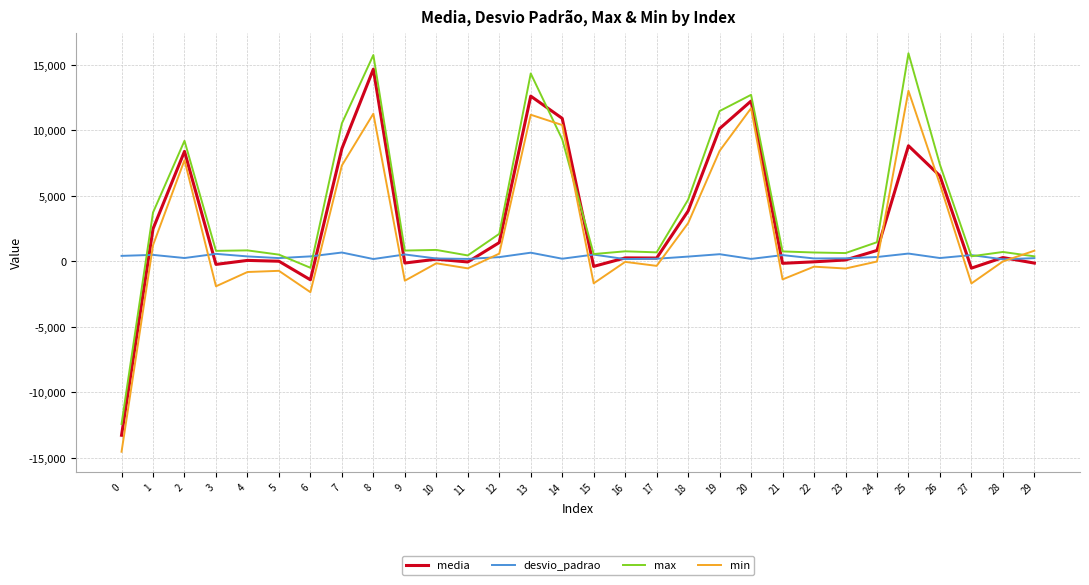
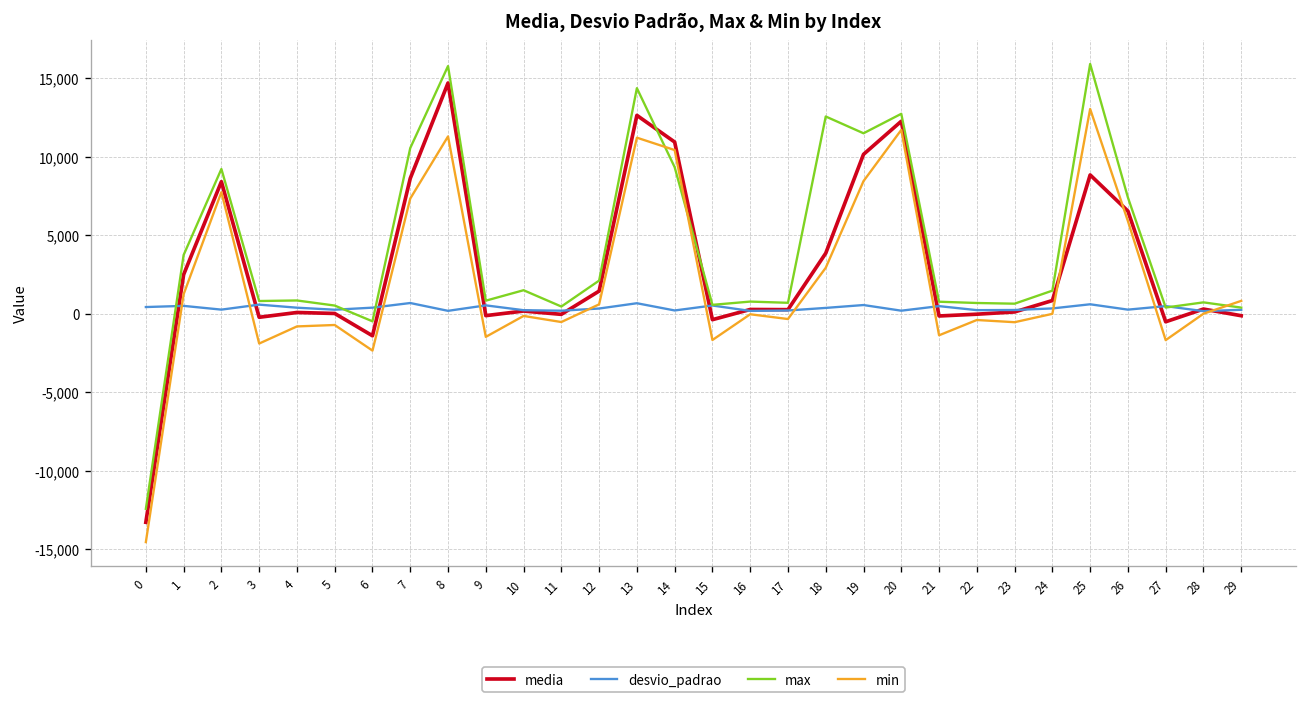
max, 10: 900 -> 1,500
max, 18: 4,700 -> 12,600
